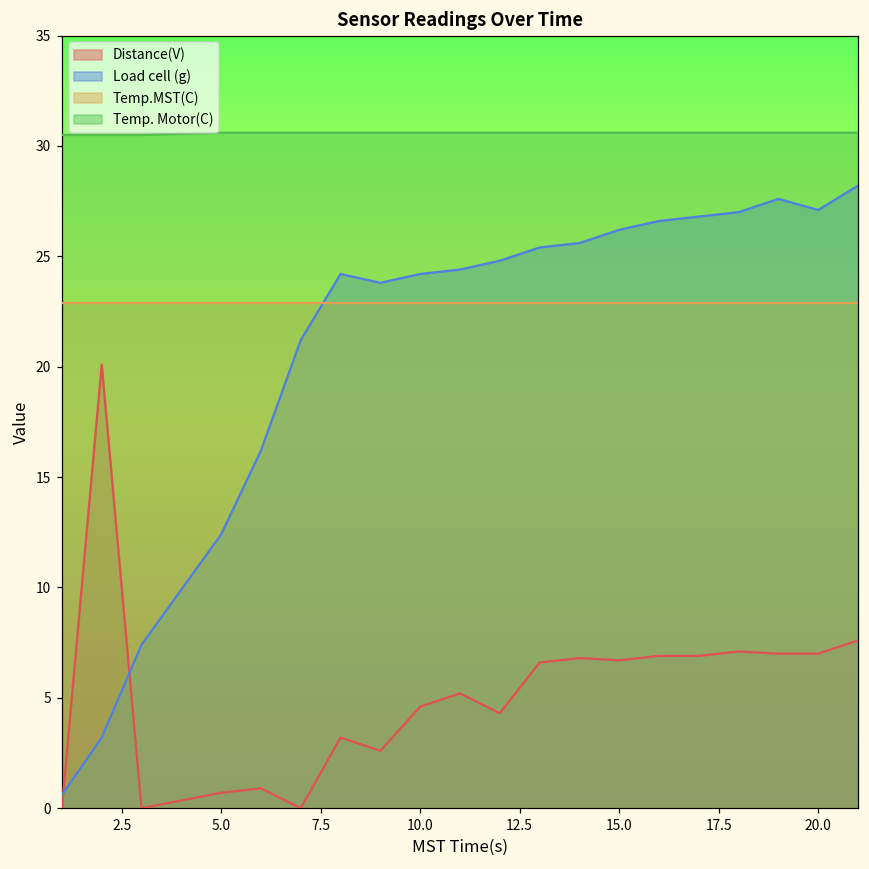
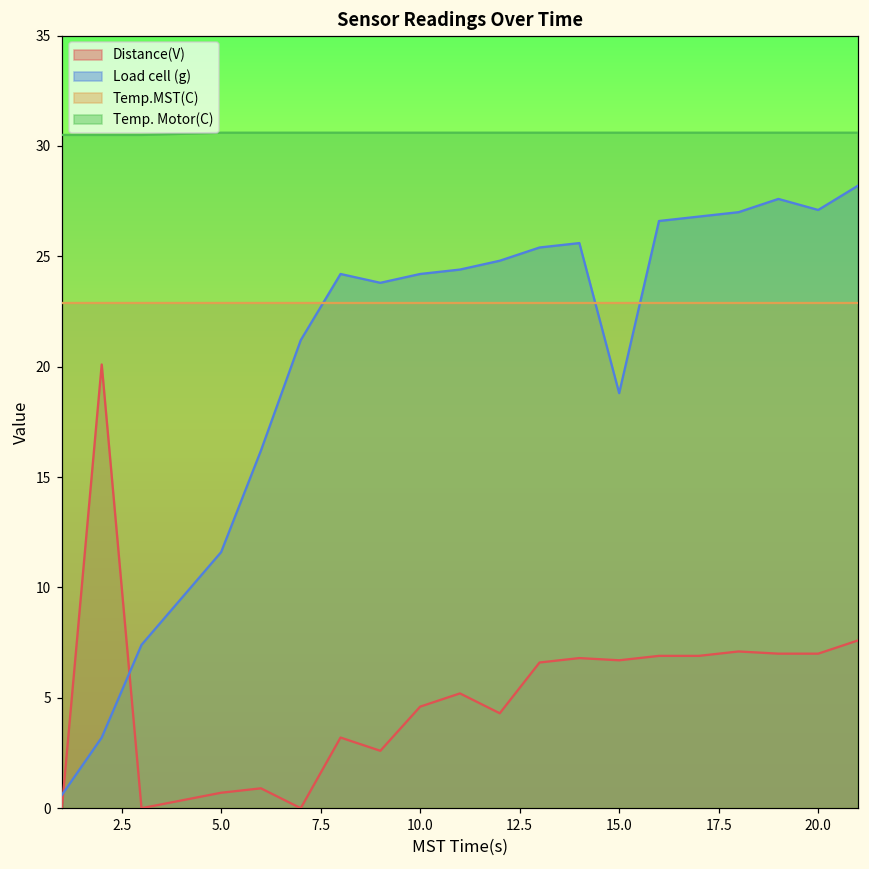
Load cell (g), 5.0: 12.4 -> 11.6
Load cell (g), 15.0: 26.2 -> 18.8
